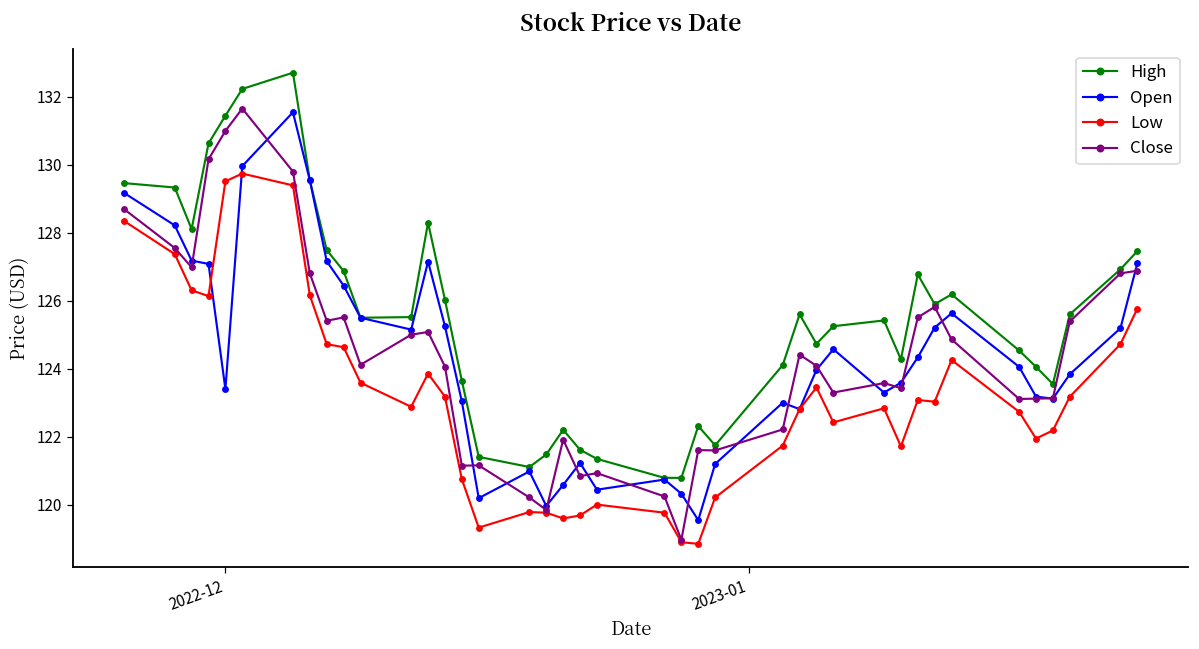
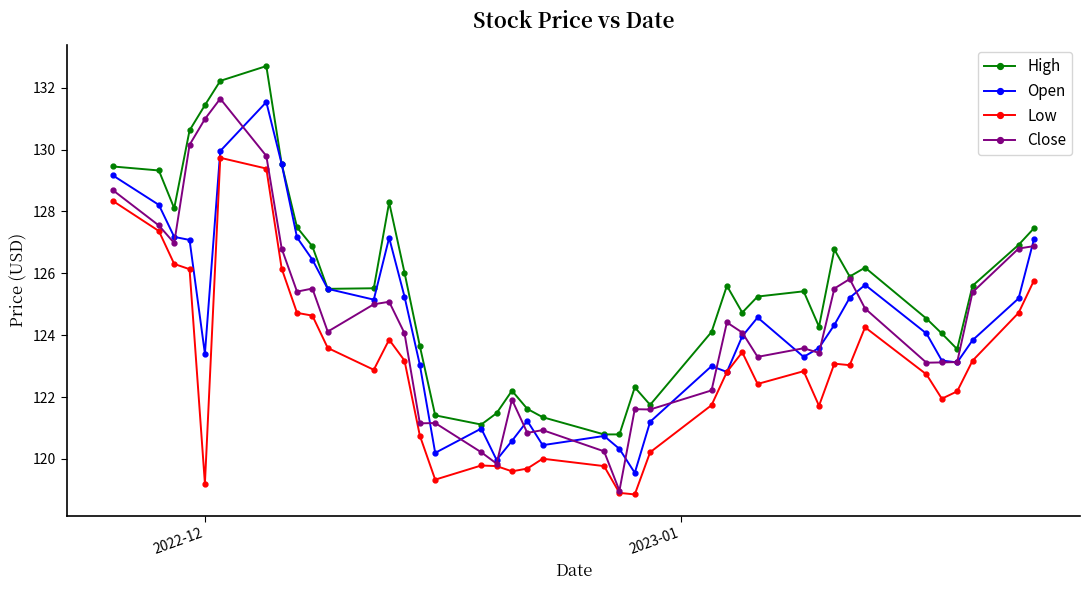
Low, 2022-12: 129.5 -> 119.2
